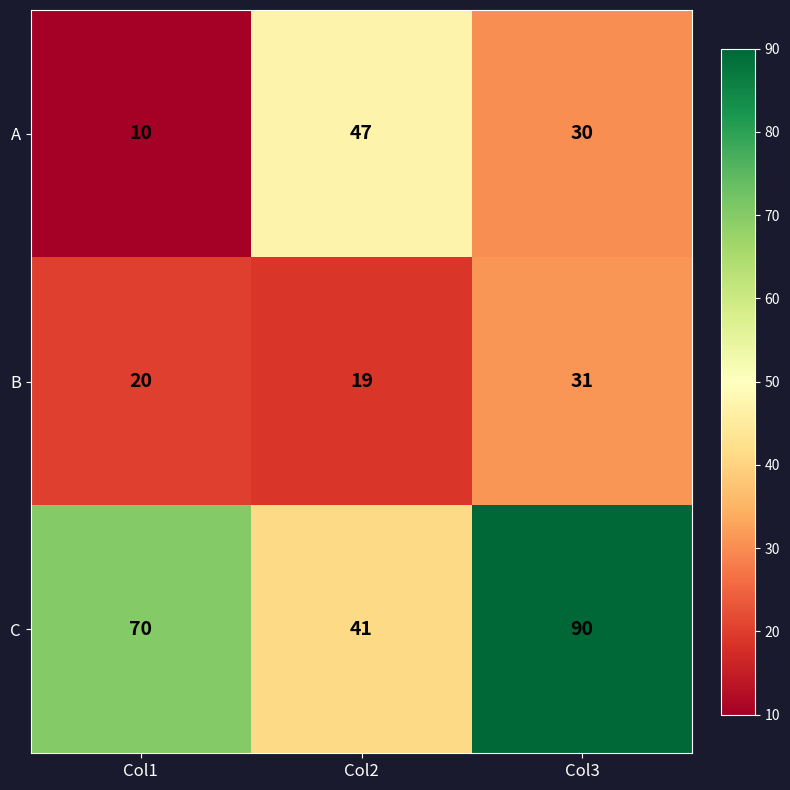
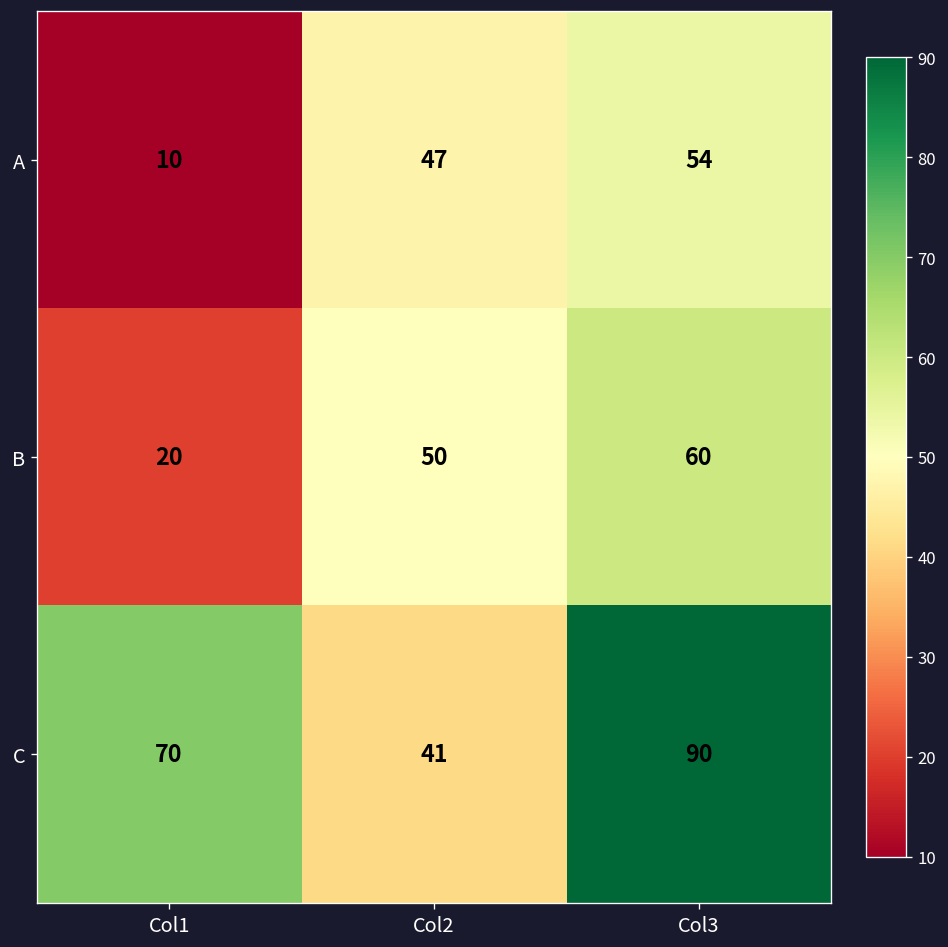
A, Col3: 30 -> 54
B, Col2: 19 -> 50
B, Col3: 31 -> 60
